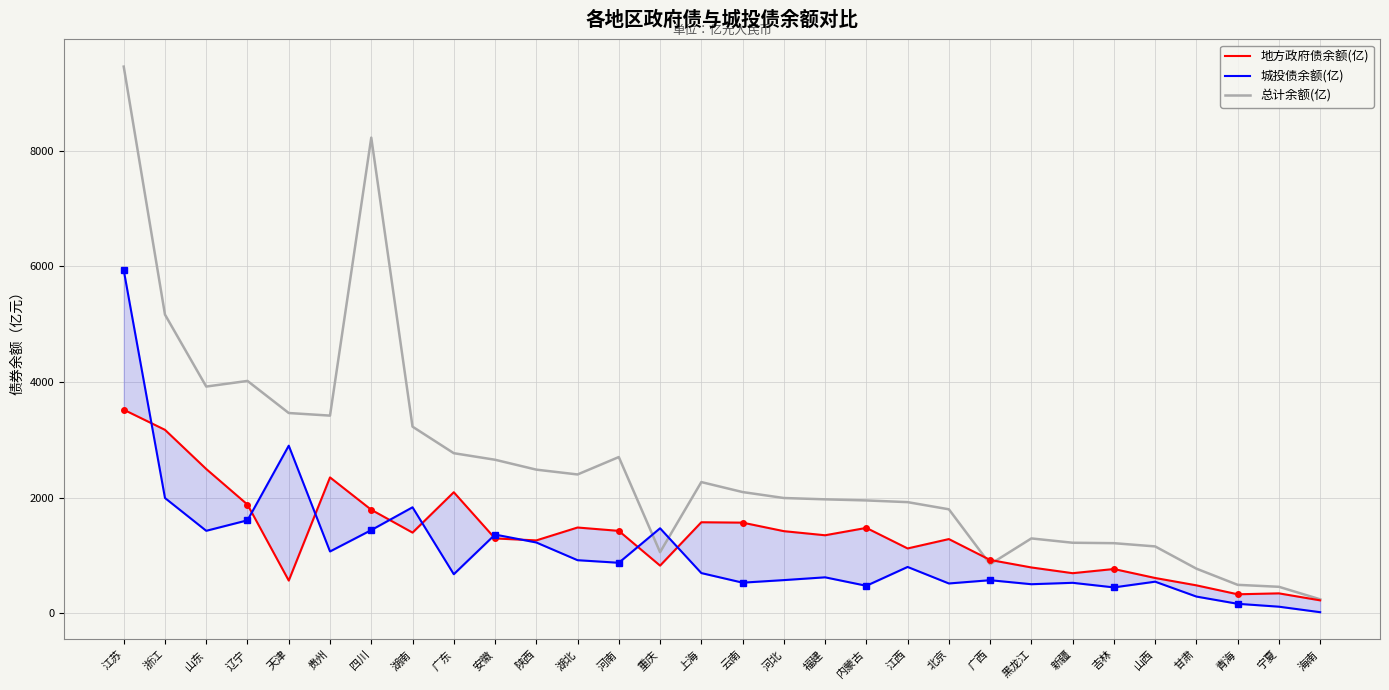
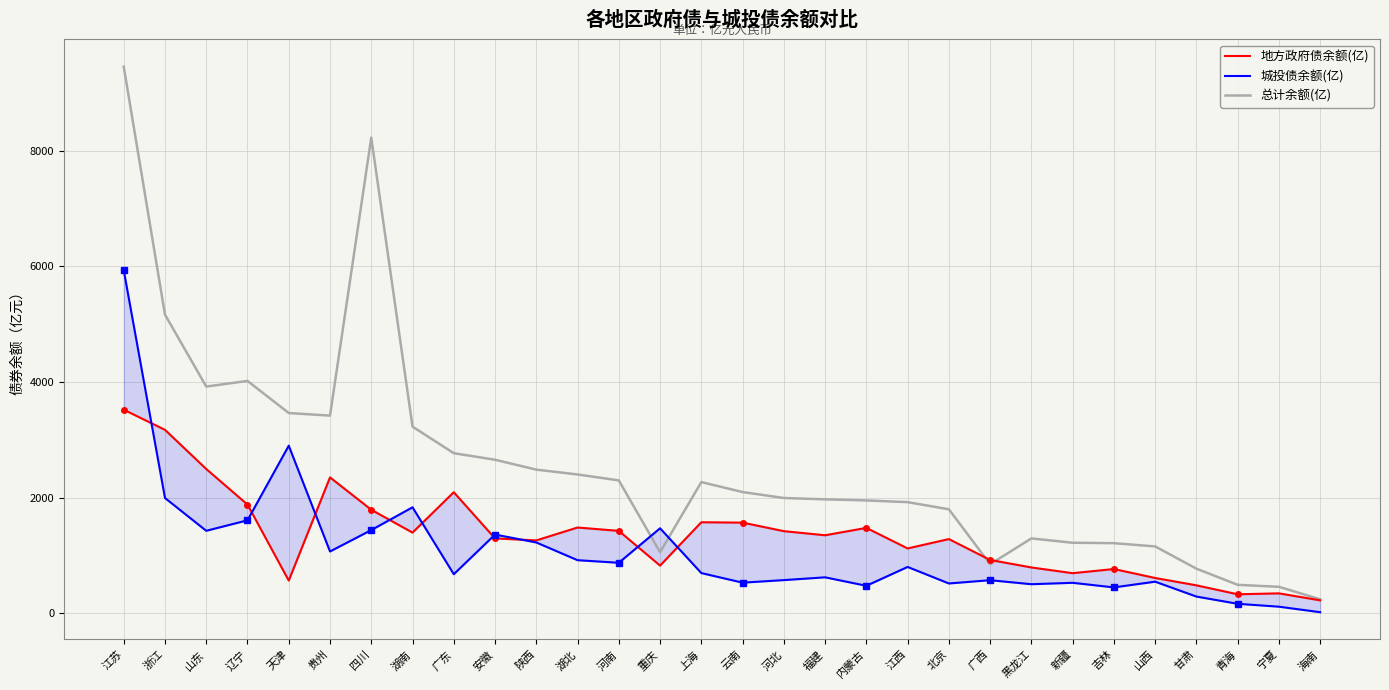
总计余额(亿), 河南: 2700 -> 2300
